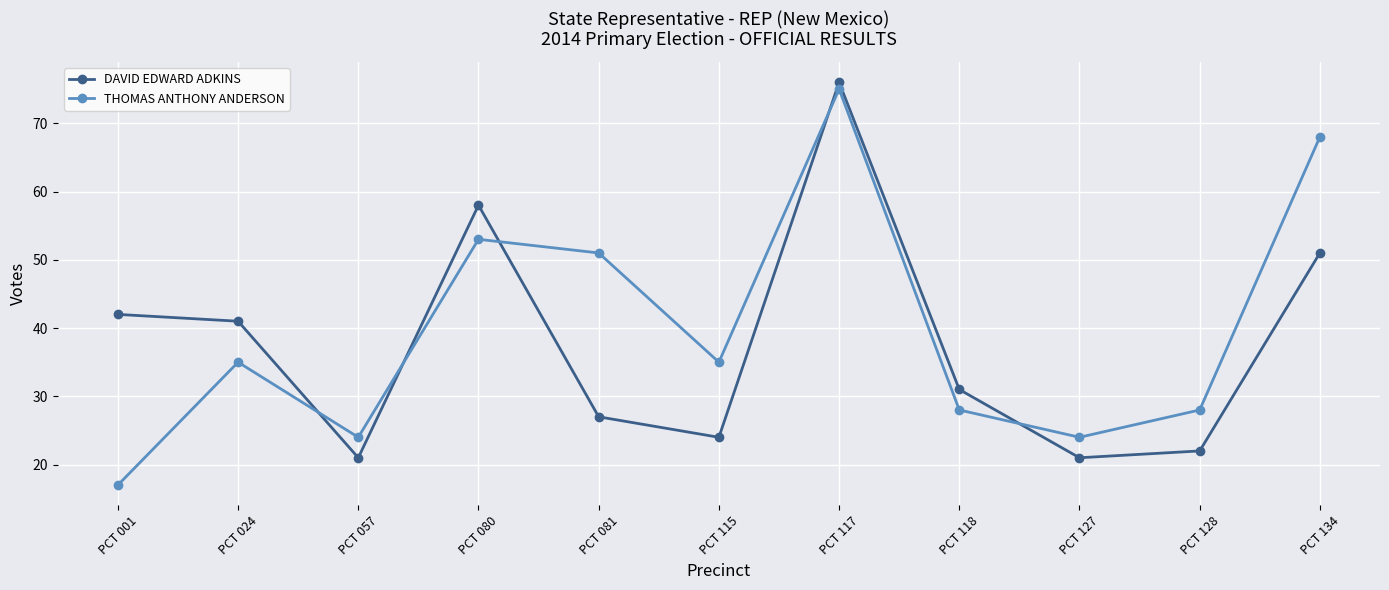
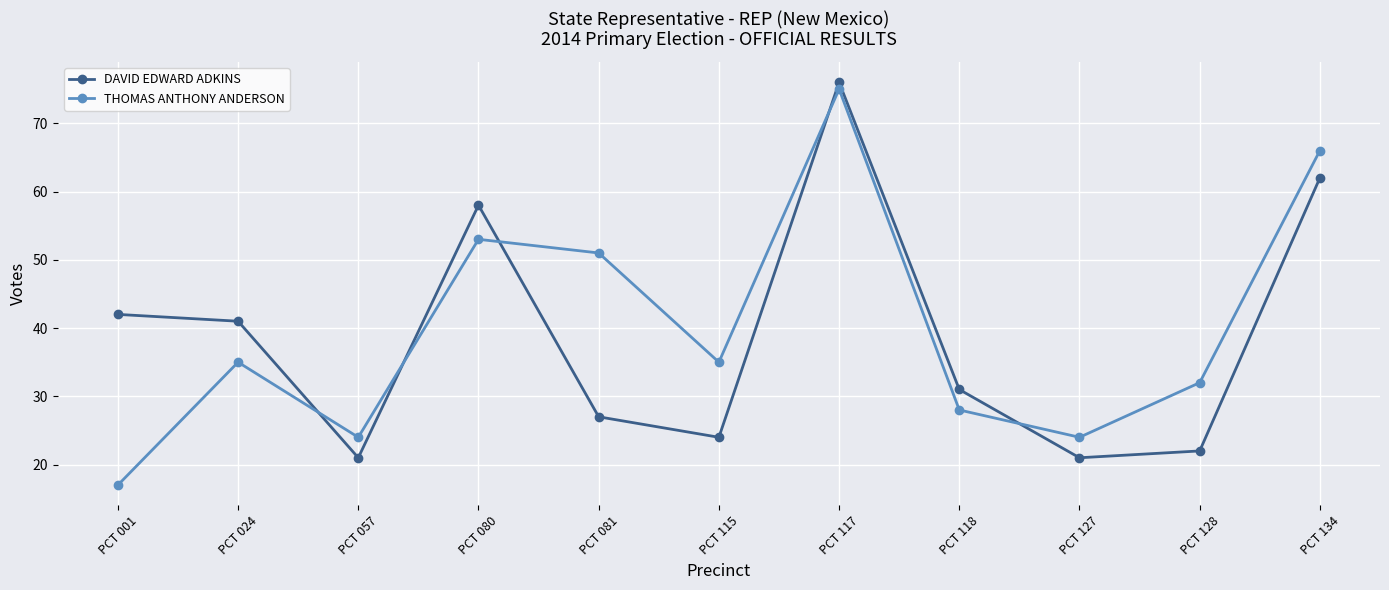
THOMAS ANTHONY ANDERSON, PCT 128: 28 -> 32
DAVID EDWARD ADKINS, PCT 134: 51 -> 62
THOMAS ANTHONY ANDERSON, PCT 134: 68 -> 66
